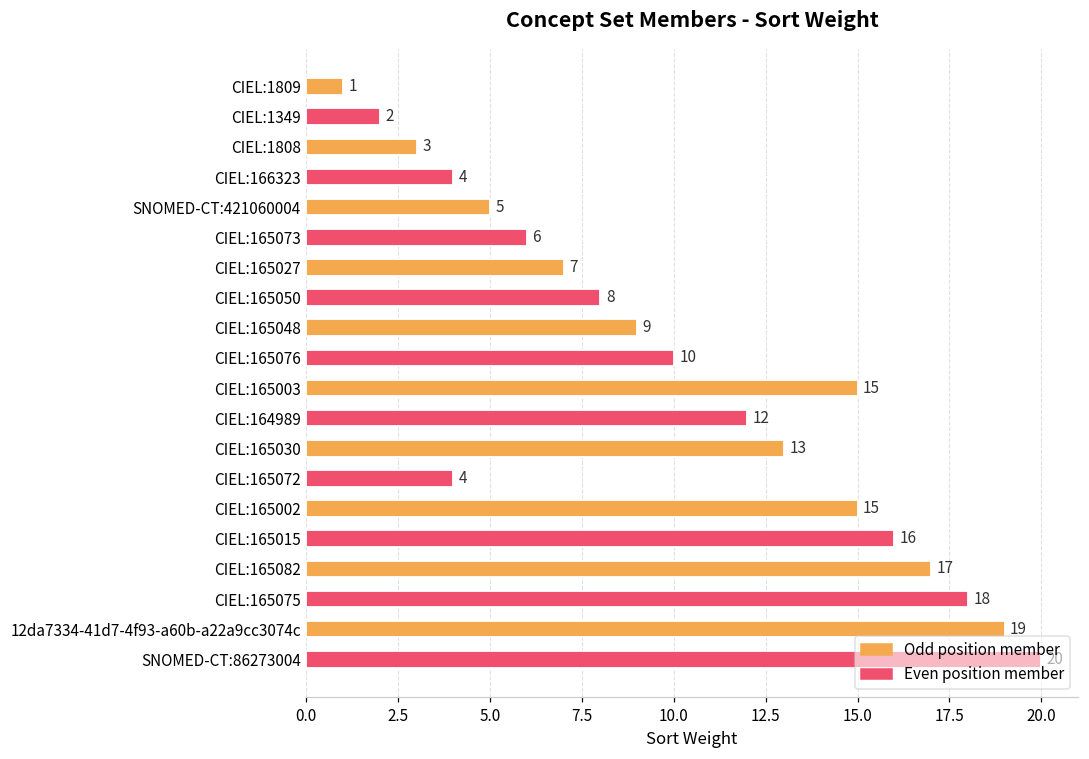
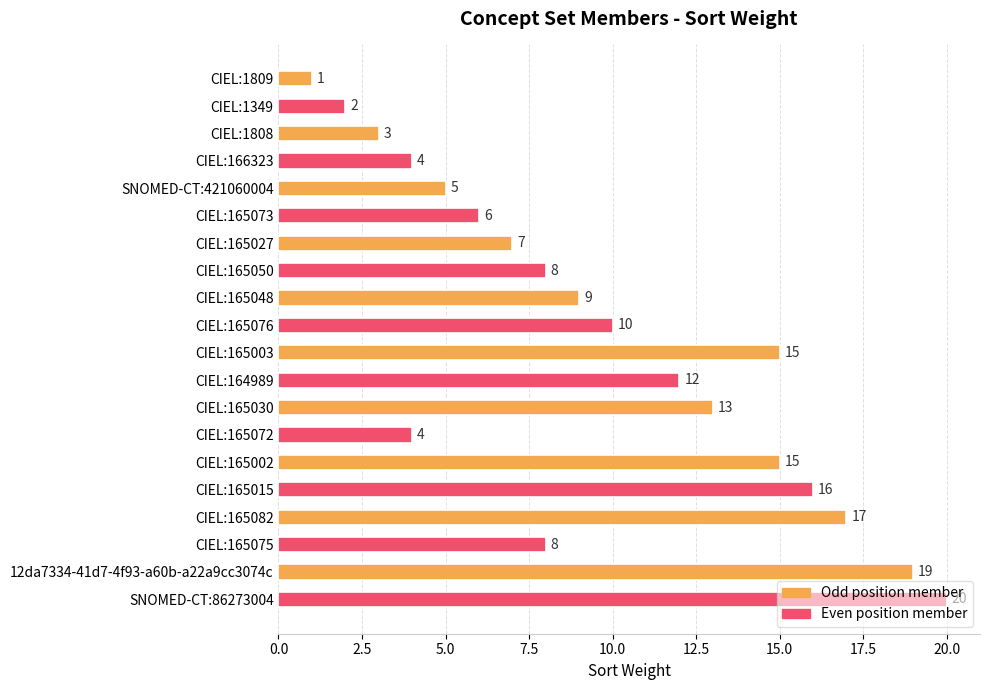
CIEL:165075: 18 -> 8
